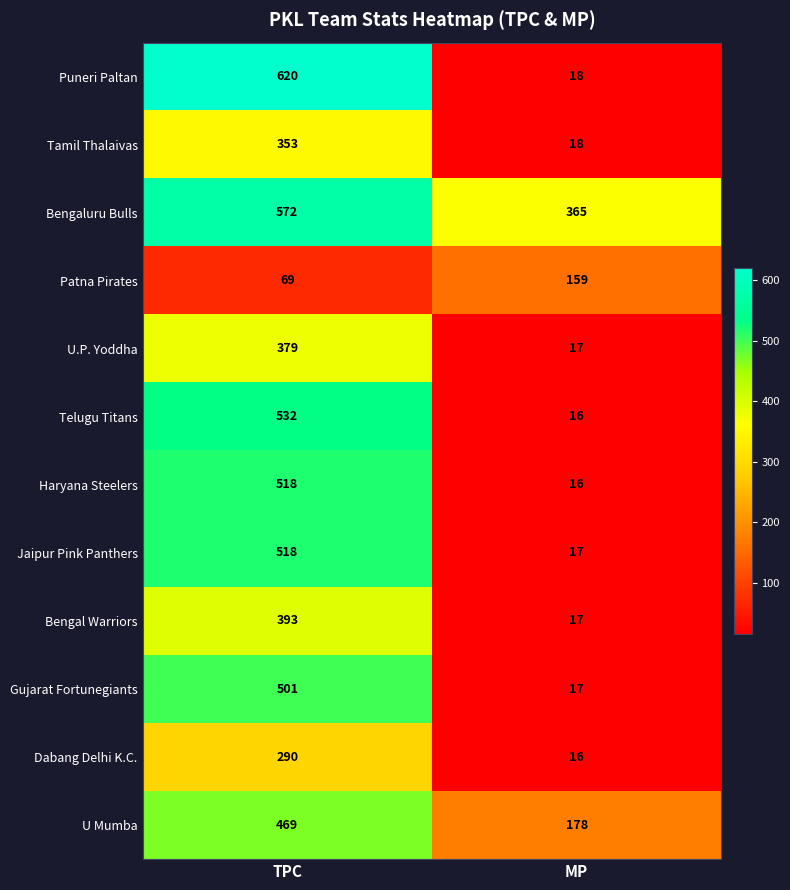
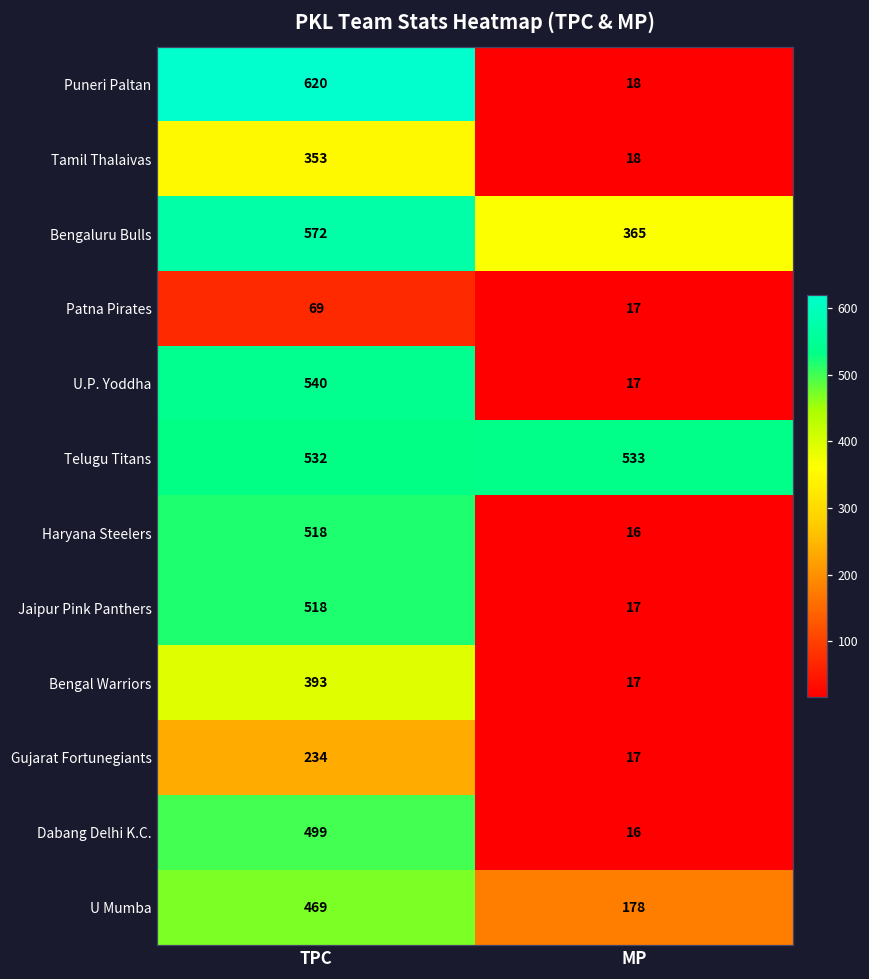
Patna Pirates, MP: 159 -> 17
U.P. Yoddha, TPC: 379 -> 540
Telugu Titans, MP: 16 -> 533
Gujarat Fortunegiants, TPC: 501 -> 234
Dabang Delhi K.C., TPC: 290 -> 499
